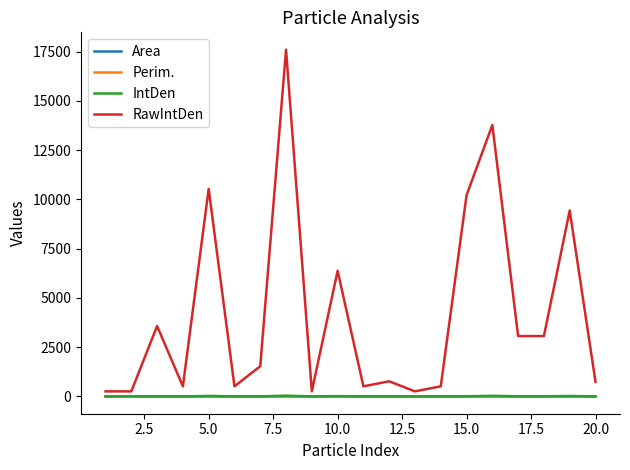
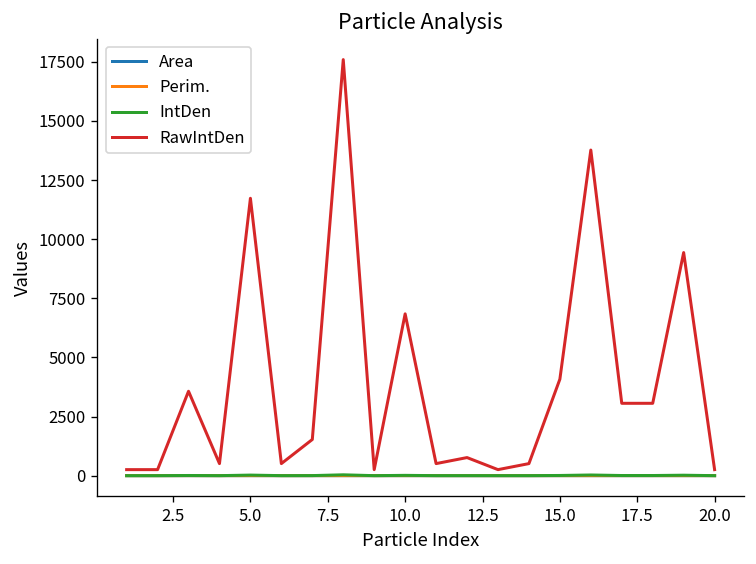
RawIntDen, 5.0: 10500 -> 11700
RawIntDen, 10.0: 6400 -> 6800
RawIntDen, 15.0: 10200 -> 4100
RawIntDen, 20.0: 700 -> 300
